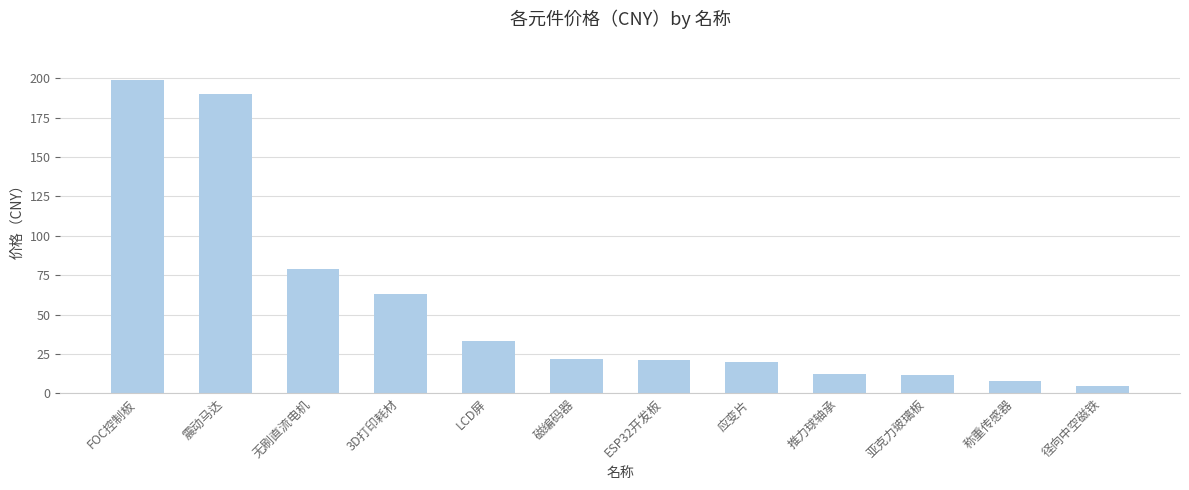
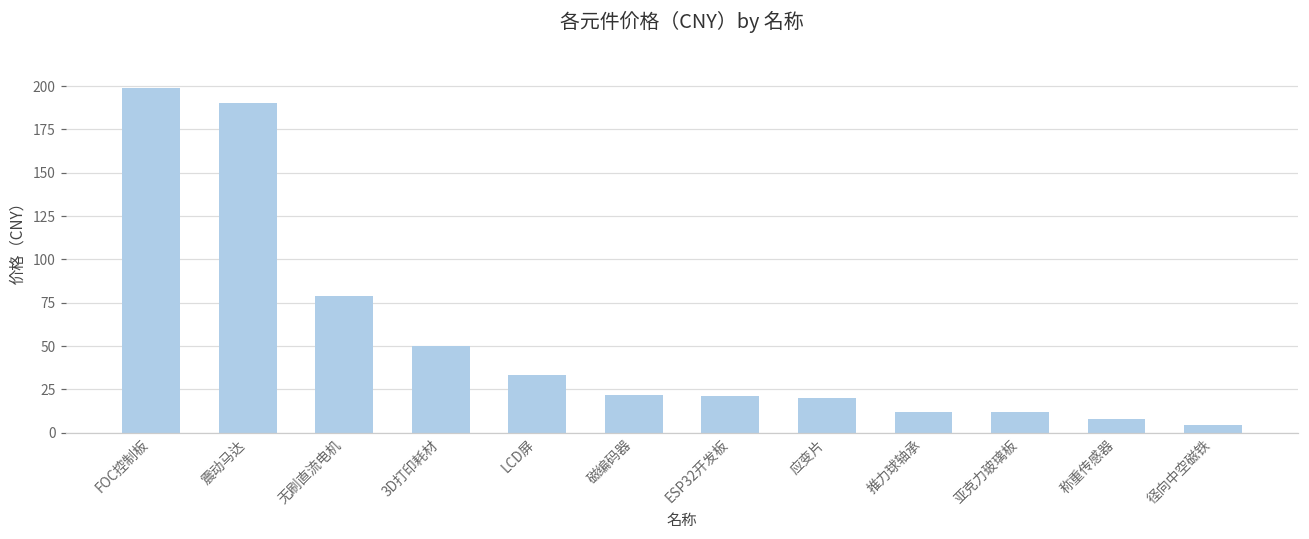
3D打印耗材: 63 -> 50
